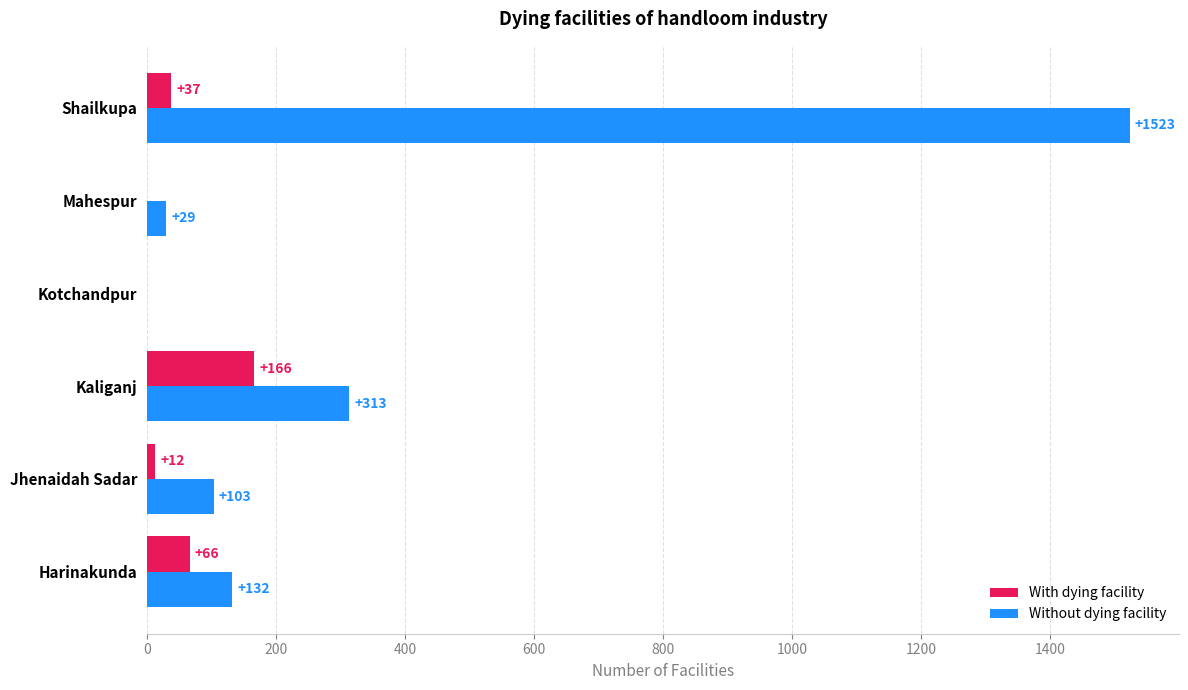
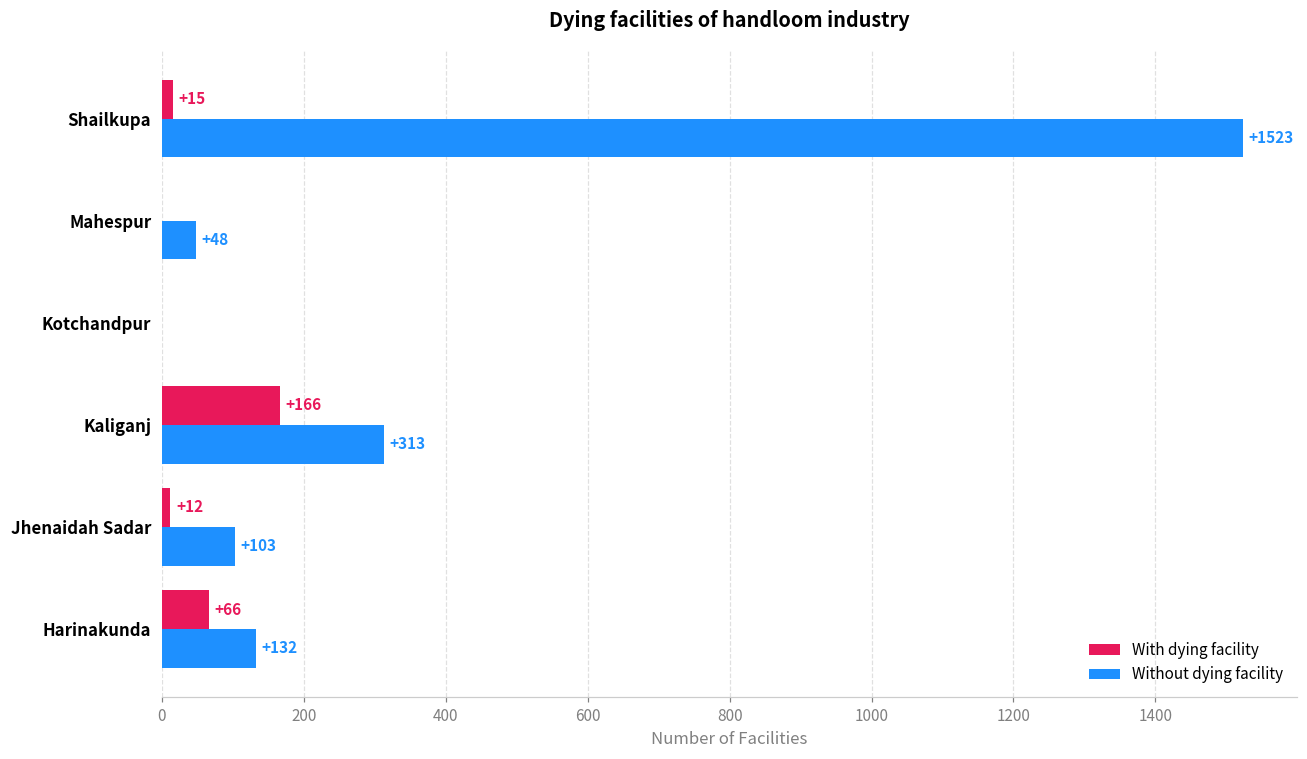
With dying facility, Shailkupa: +37 -> +15
Without dying facility, Mahespur: +29 -> +48
